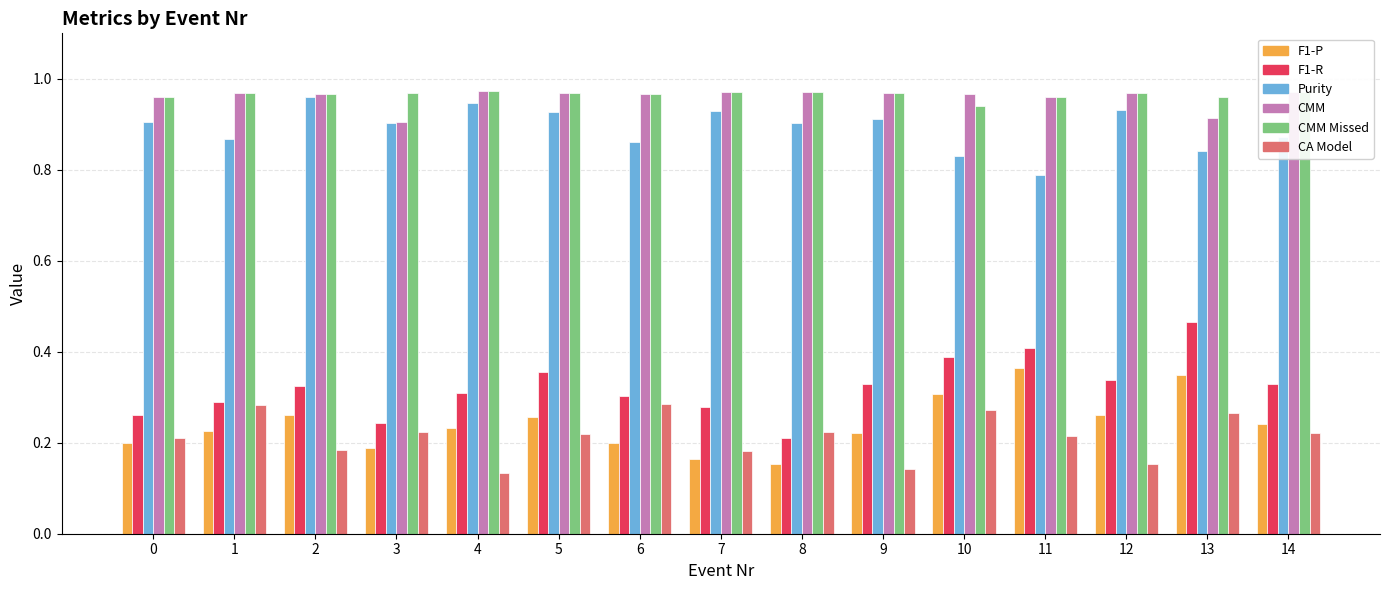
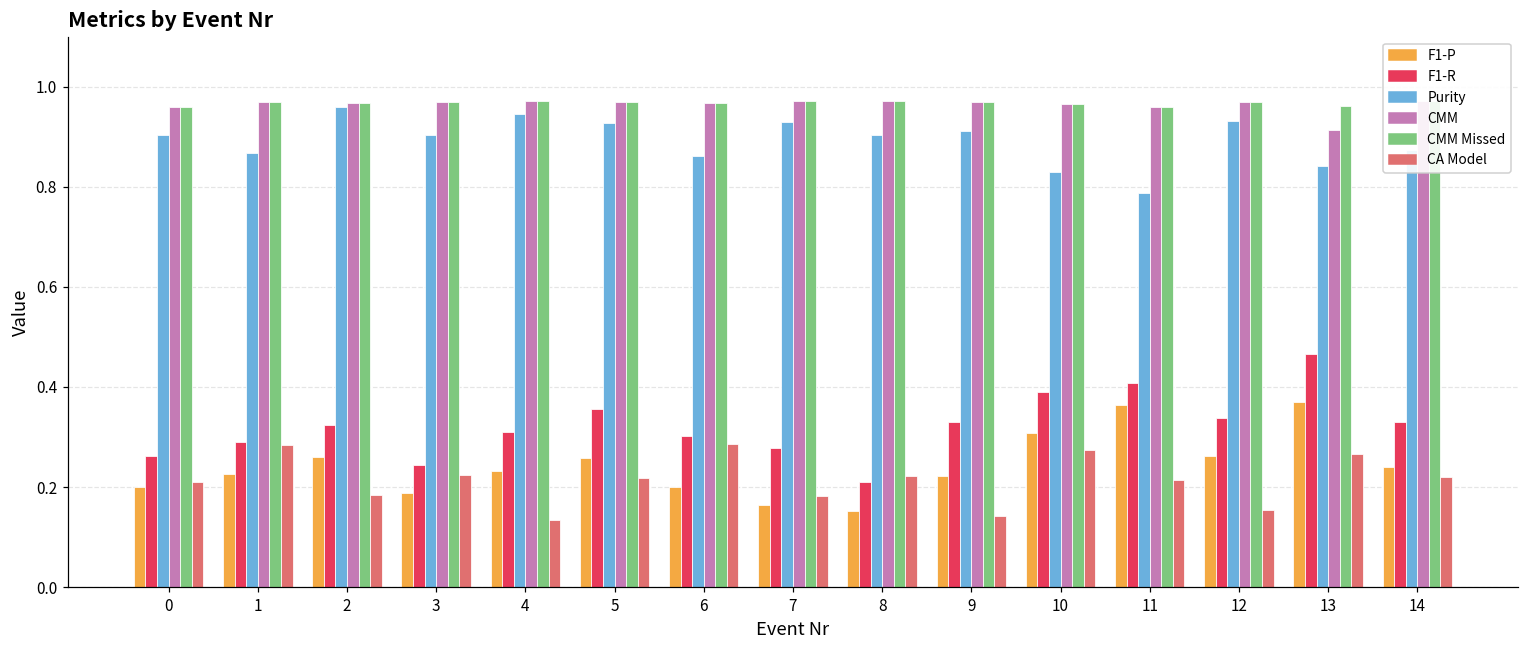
CMM, 3: 0.91 -> 0.97
CMM Missed, 10: 0.94 -> 0.97
F1-P, 13: 0.35 -> 0.37
